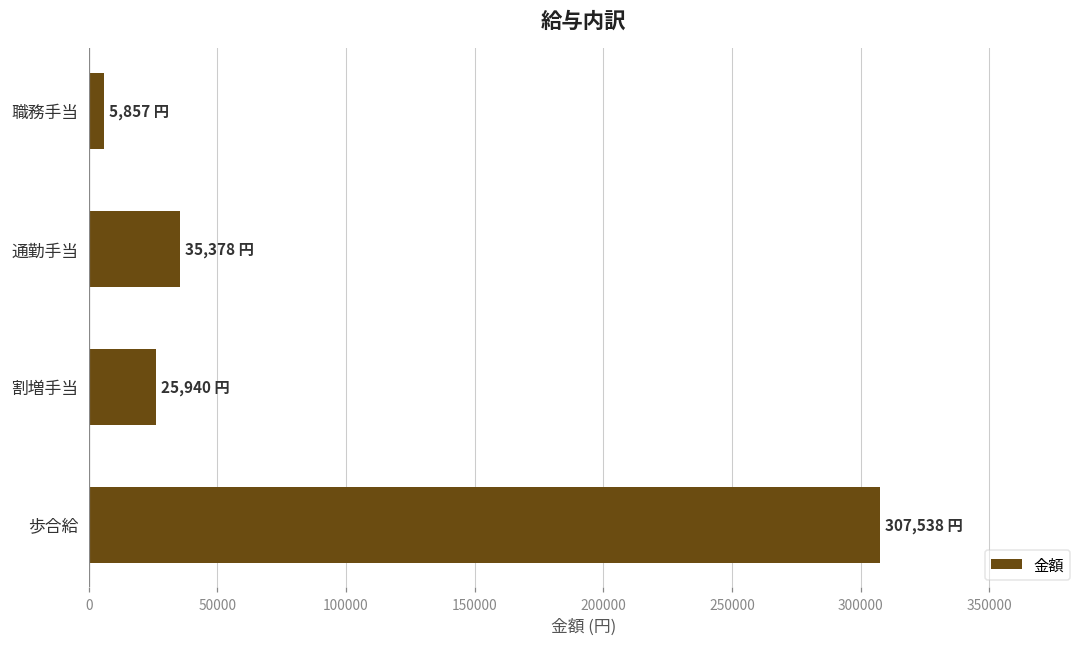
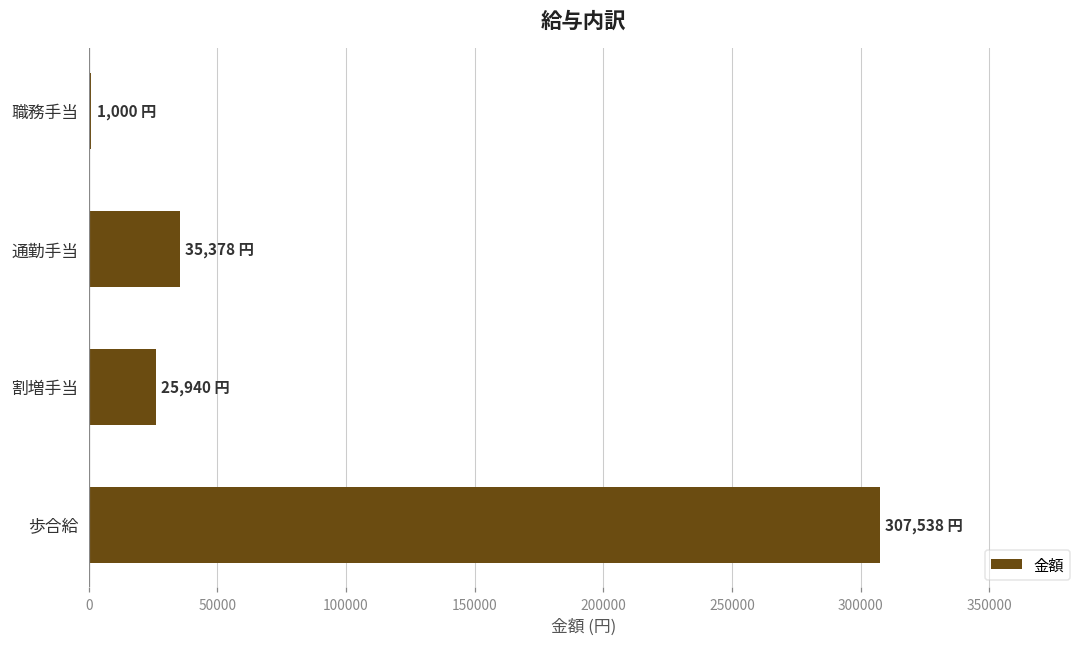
職務手当: 5,857 -> 1,000
